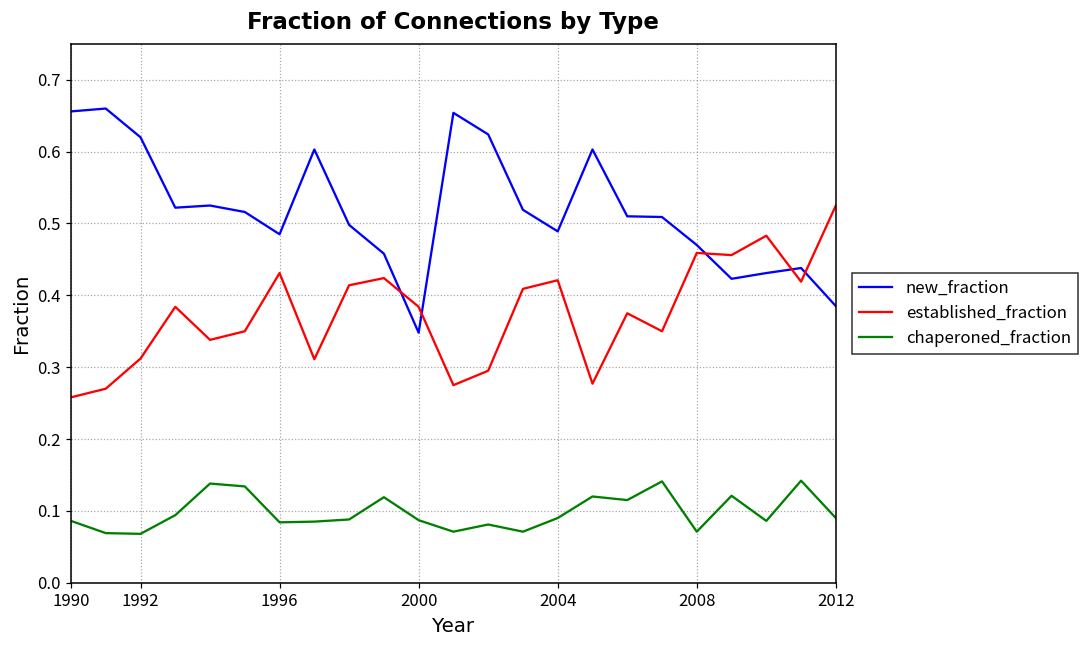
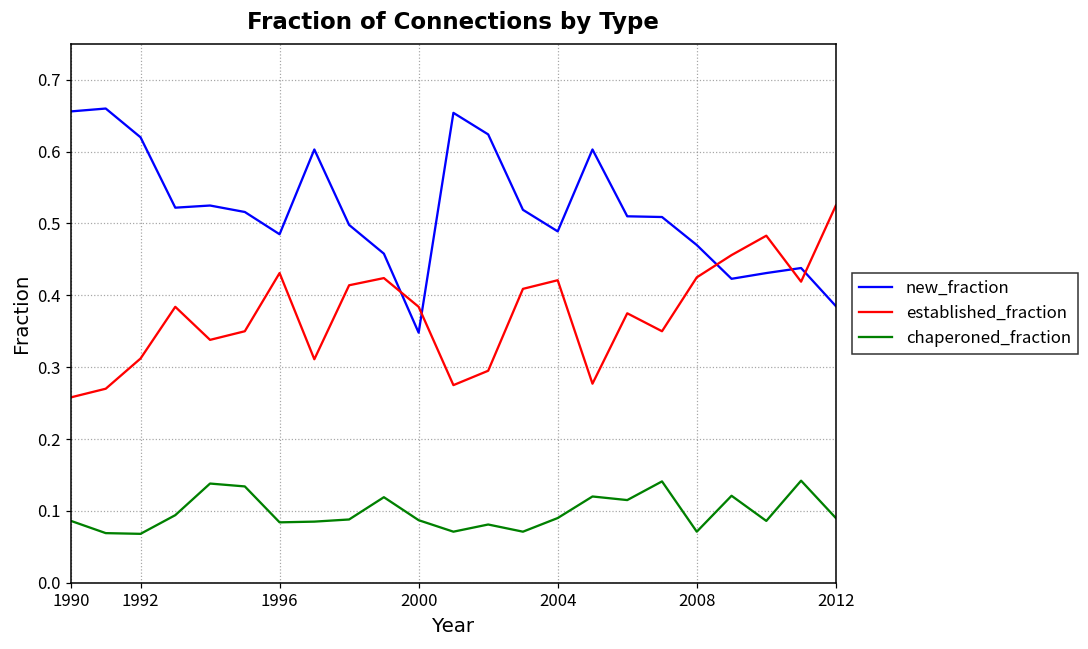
established_fraction, 2008: 0.46 -> 0.43
